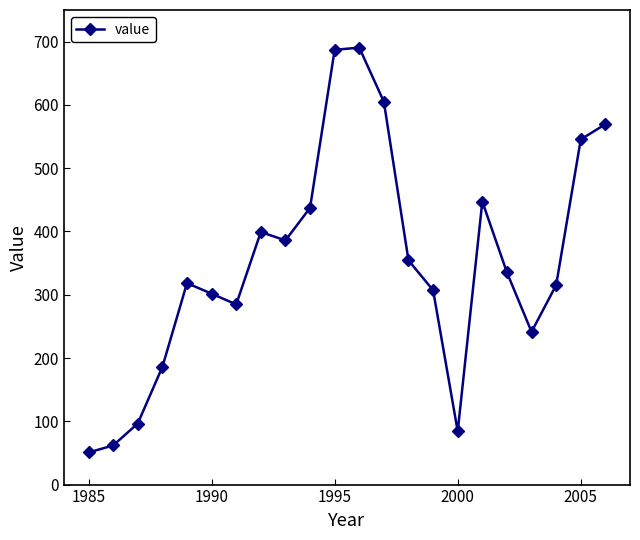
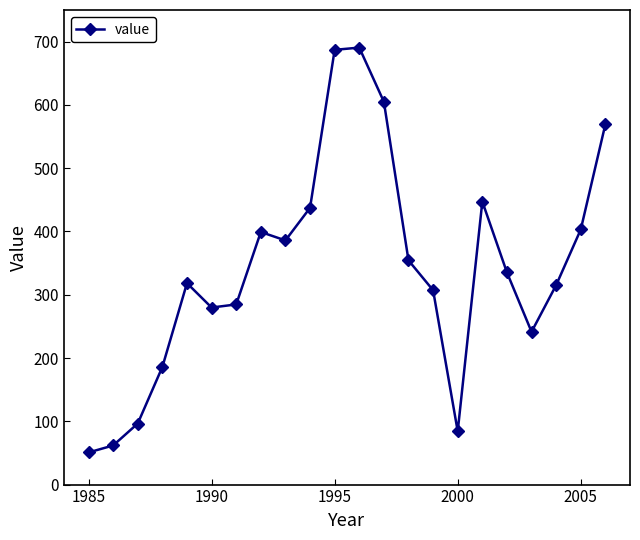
1990: 300 -> 280
2005: 550 -> 400
